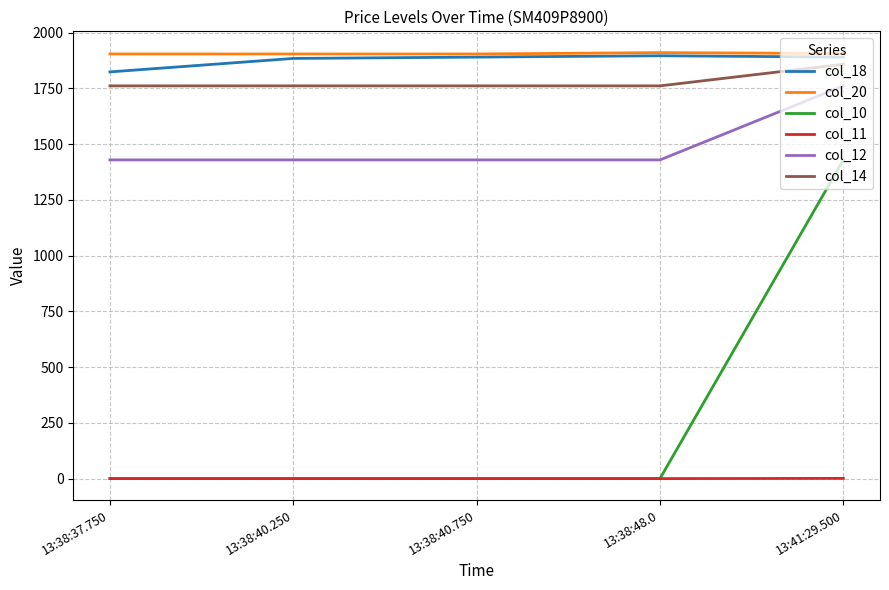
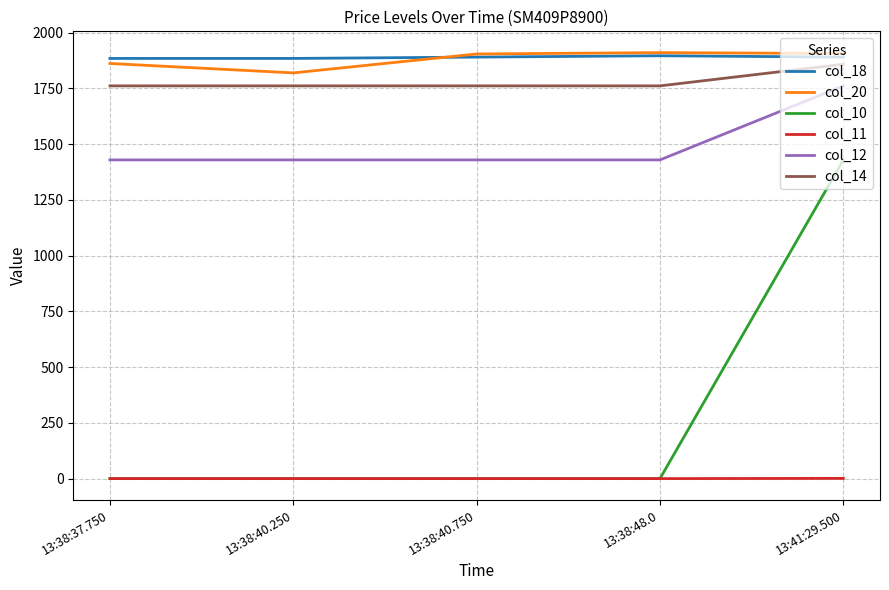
col_18, 13:38:37.750: 1820 -> 1880
col_20, 13:38:37.750: 1900 -> 1860
col_20, 13:38:40.250: 1900 -> 1820
